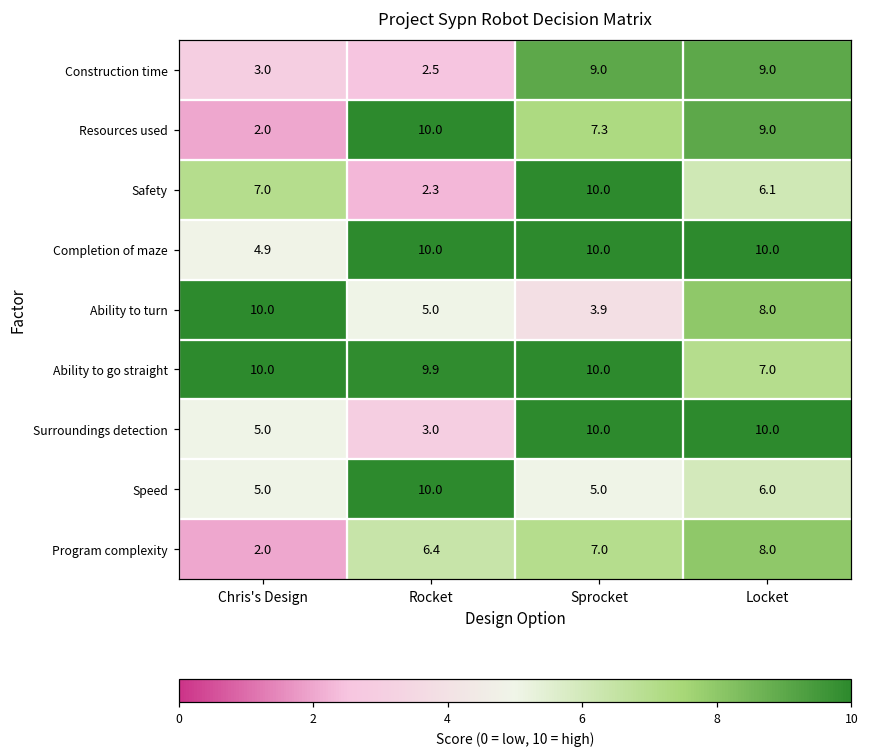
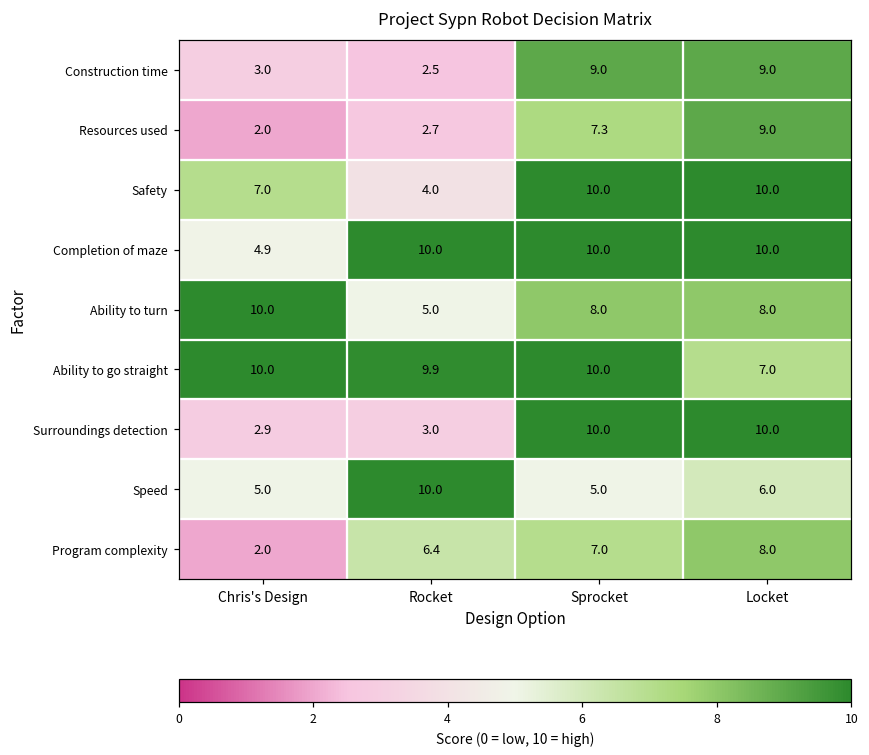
Resources used, Rocket: 10.0 -> 2.7
Safety, Rocket: 2.3 -> 4.0
Safety, Locket: 6.1 -> 10.0
Ability to turn, Sprocket: 3.9 -> 8.0
Surroundings detection, Chris's Design: 5.0 -> 2.9
